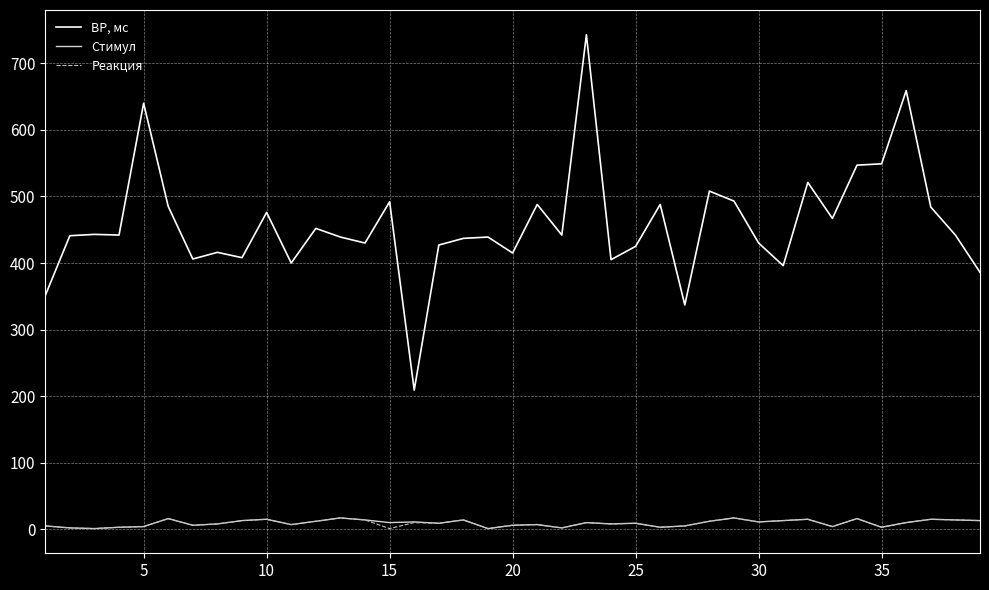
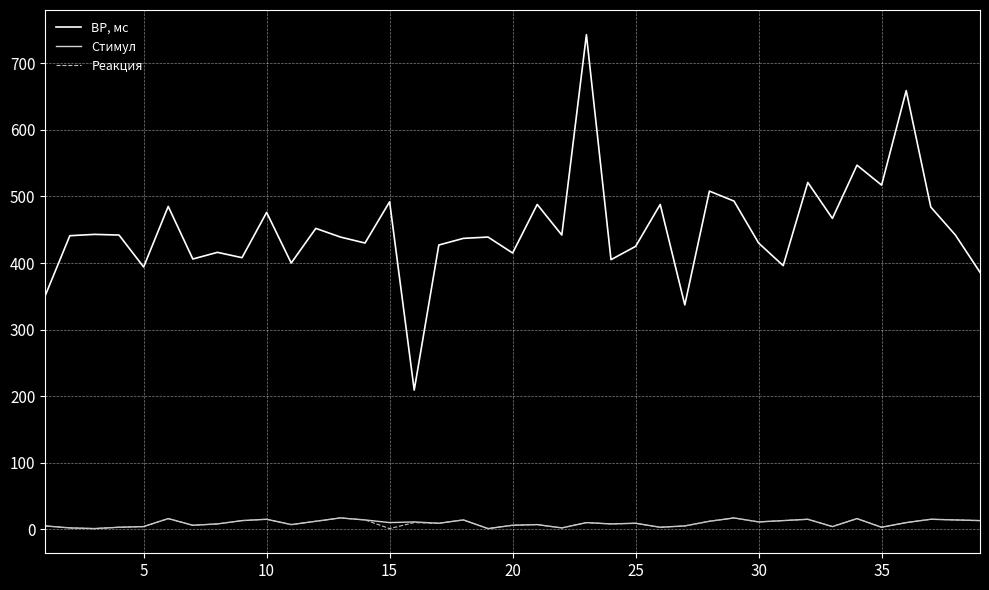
ВР, мс, 5: 640 -> 390
ВР, мс, 35: 550 -> 520
